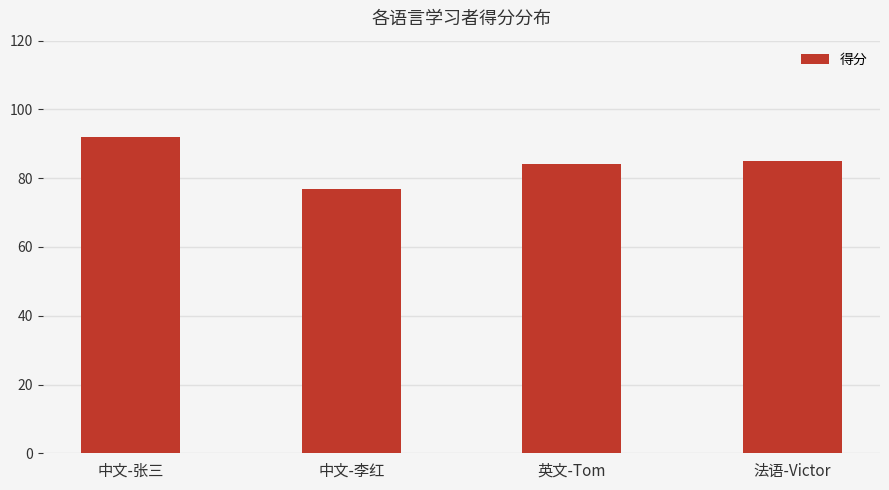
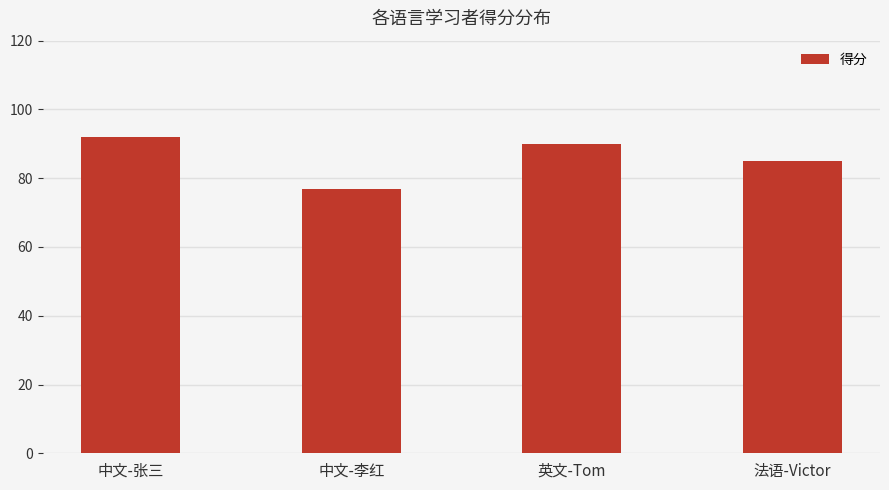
英文-Tom: 84 -> 90
